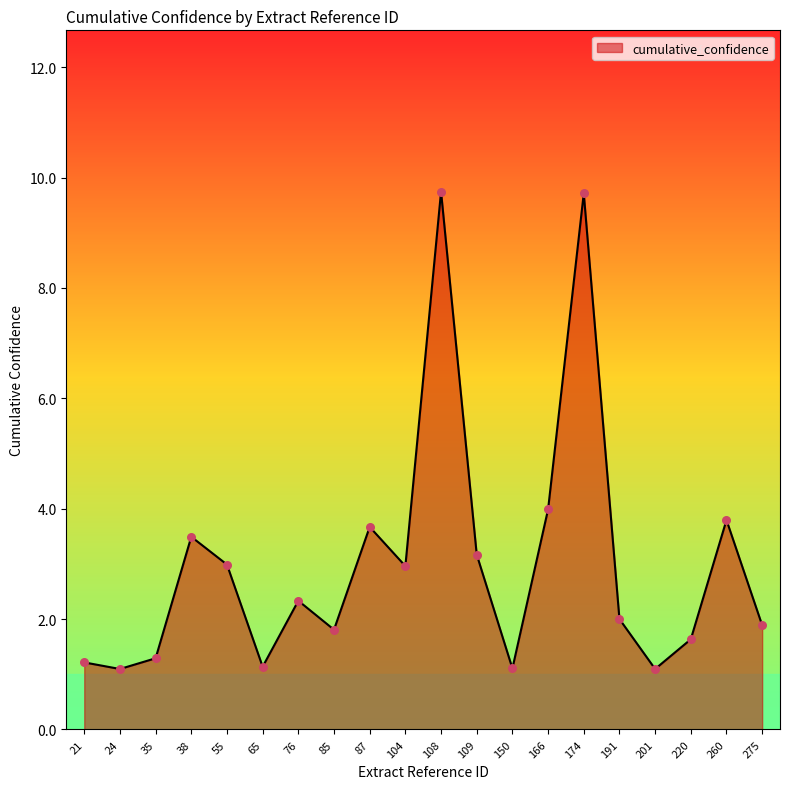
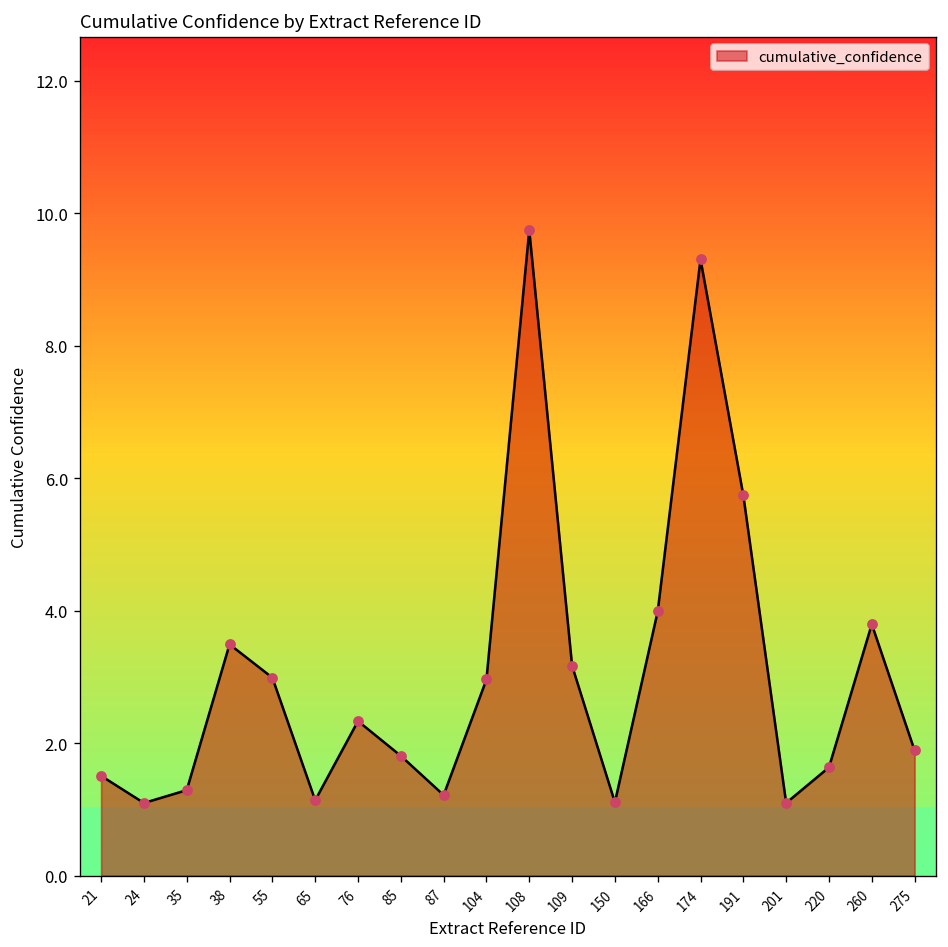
21: 1.2 -> 1.5
87: 3.7 -> 1.2
174: 9.7 -> 9.3
191: 2.0 -> 5.7
